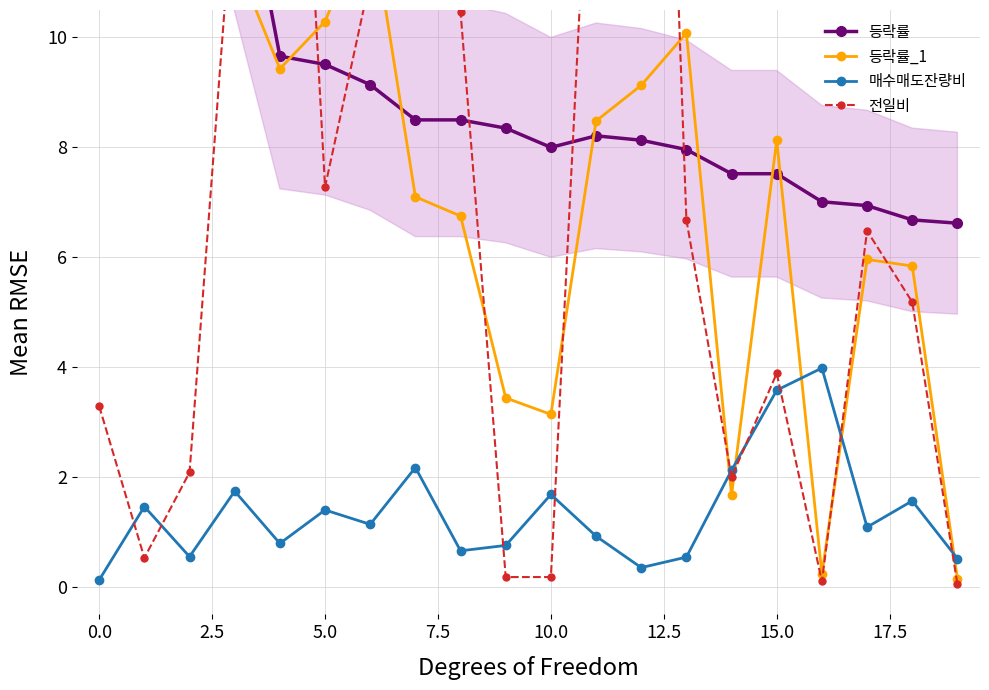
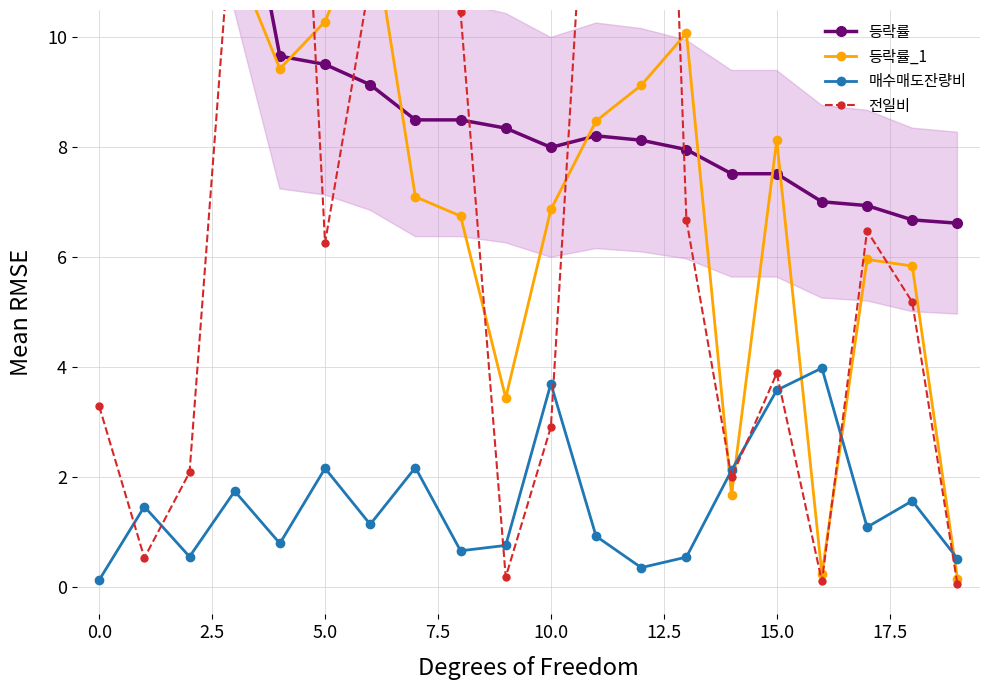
매수매도잔량비, 5.0: 1.4 -> 2.2
전일비, 5.0: 7.3 -> 6.3
등락률_1, 10.0: 3.1 -> 6.9
매수매도잔량비, 10.0: 1.7 -> 3.7
전일비, 10.0: 0.2 -> 2.9
